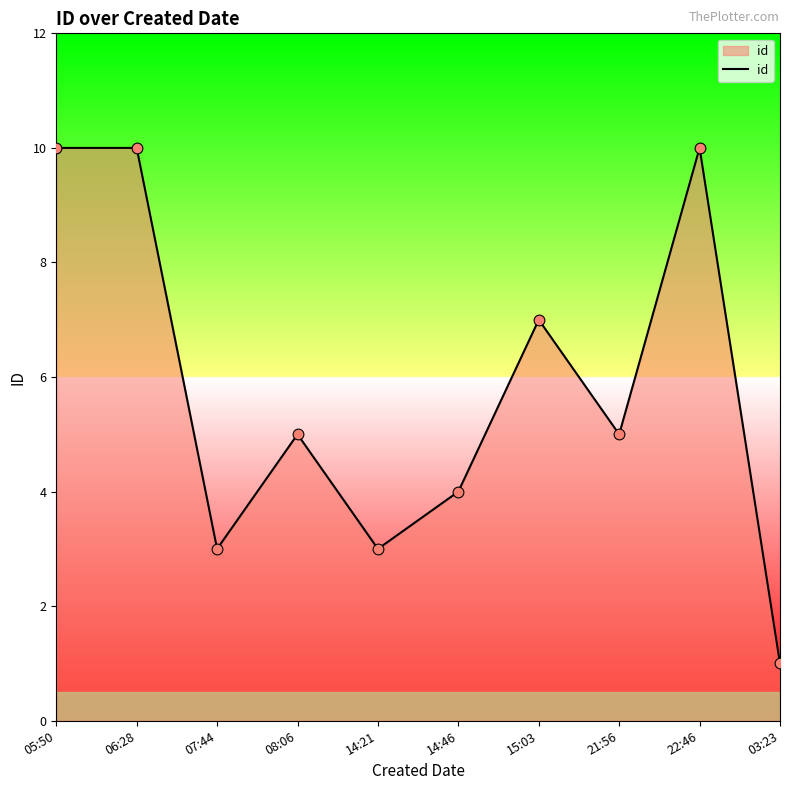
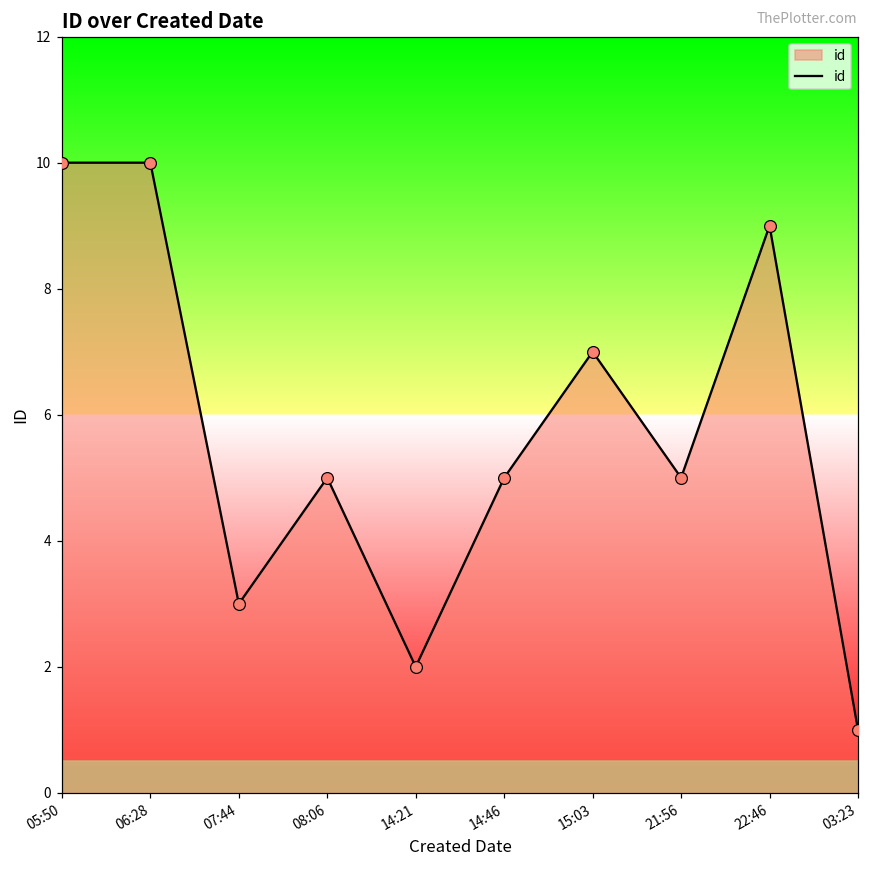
14:21: 3 -> 2
14:46: 4 -> 5
22:46: 10 -> 9
